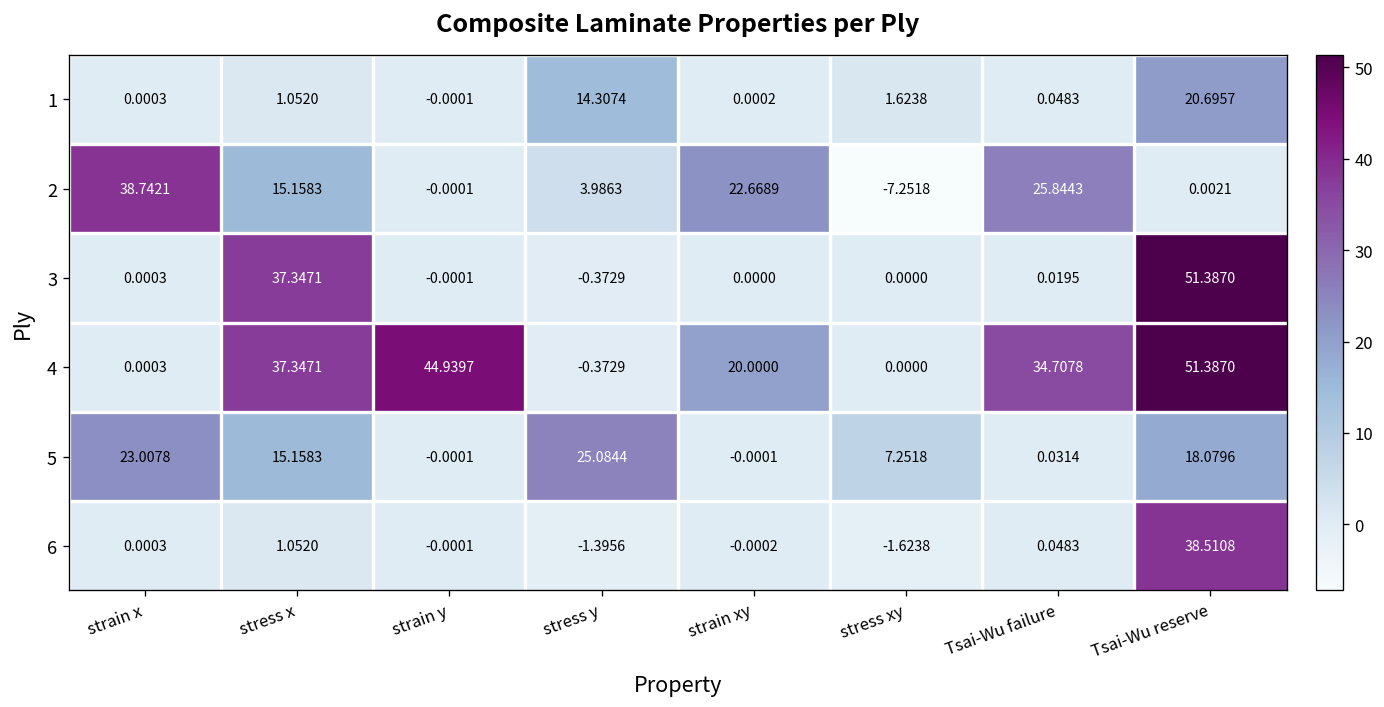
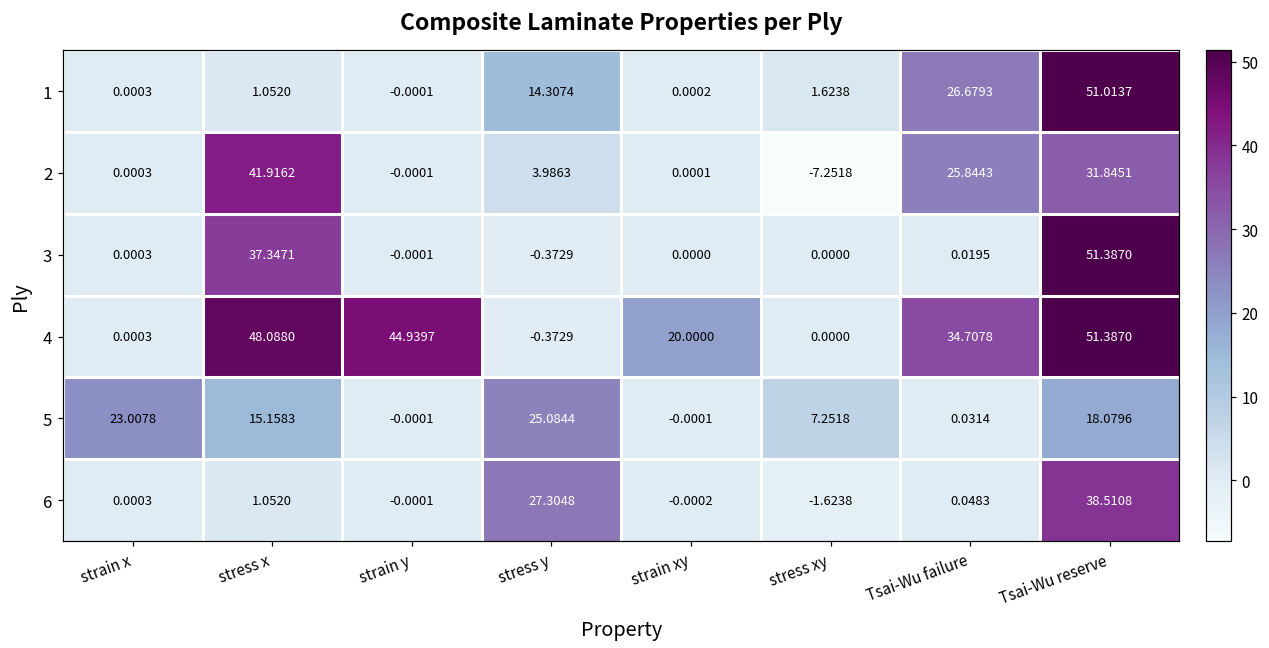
1, Tsai-Wu failure: 0.0483 -> 26.6793
1, Tsai-Wu reserve: 20.6957 -> 51.0137
2, strain x: 38.7421 -> 0.0003
2, stress x: 15.1583 -> 41.9162
2, strain xy: 22.6689 -> 0.0001
2, Tsai-Wu reserve: 0.0021 -> 31.8451
4, stress x: 37.3471 -> 48.0880
6, stress y: -1.3956 -> 27.3048
